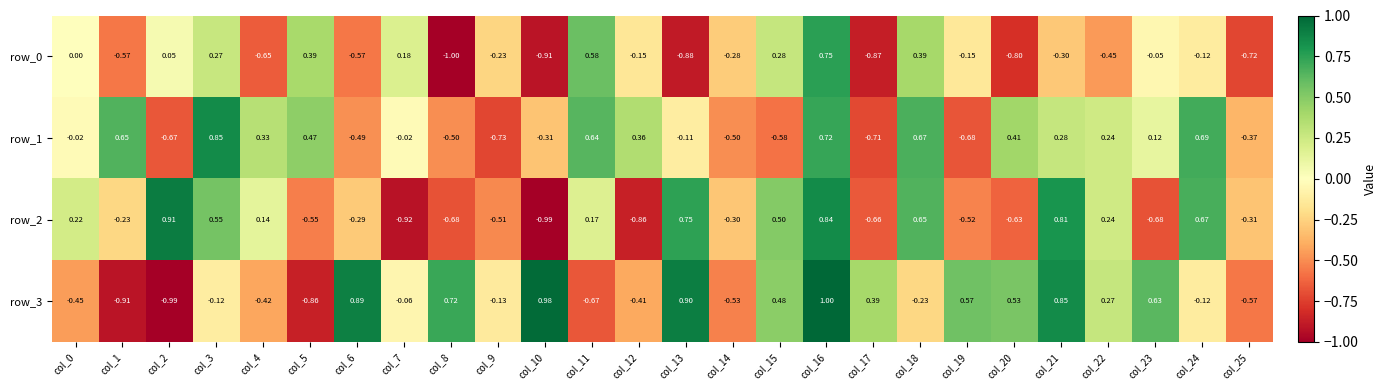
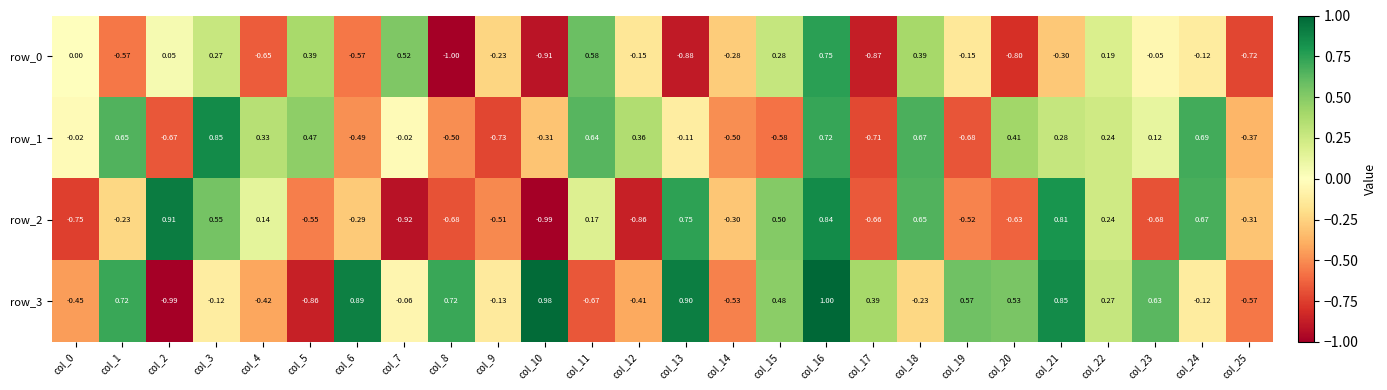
row_0, col_7: 0.18 -> 0.52
row_0, col_22: -0.45 -> 0.19
row_2, col_0: 0.22 -> -0.75
row_3, col_1: -0.91 -> 0.72
